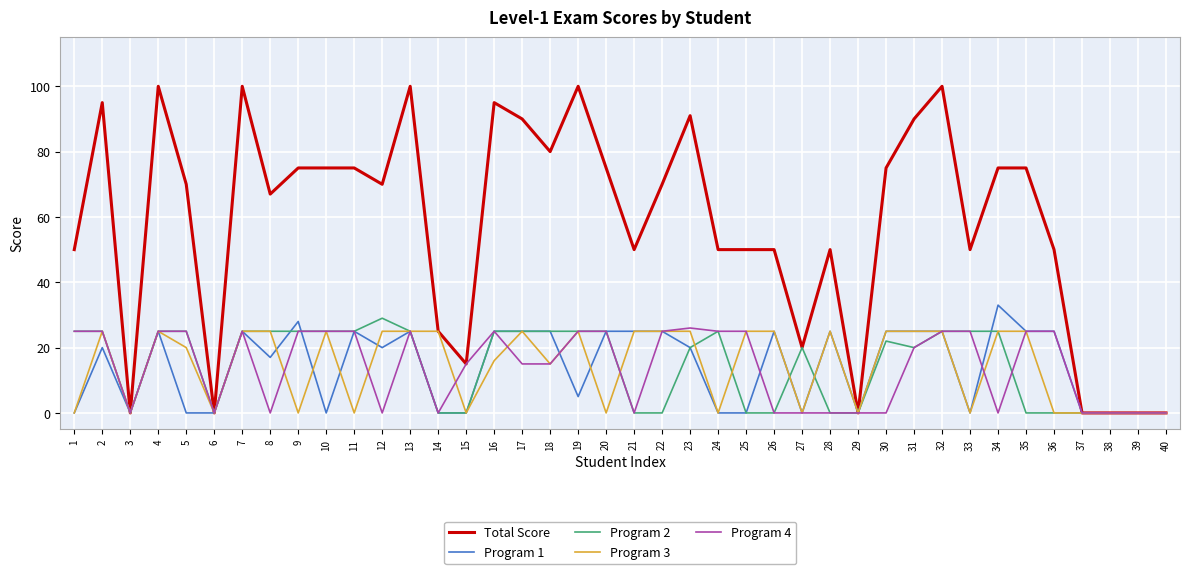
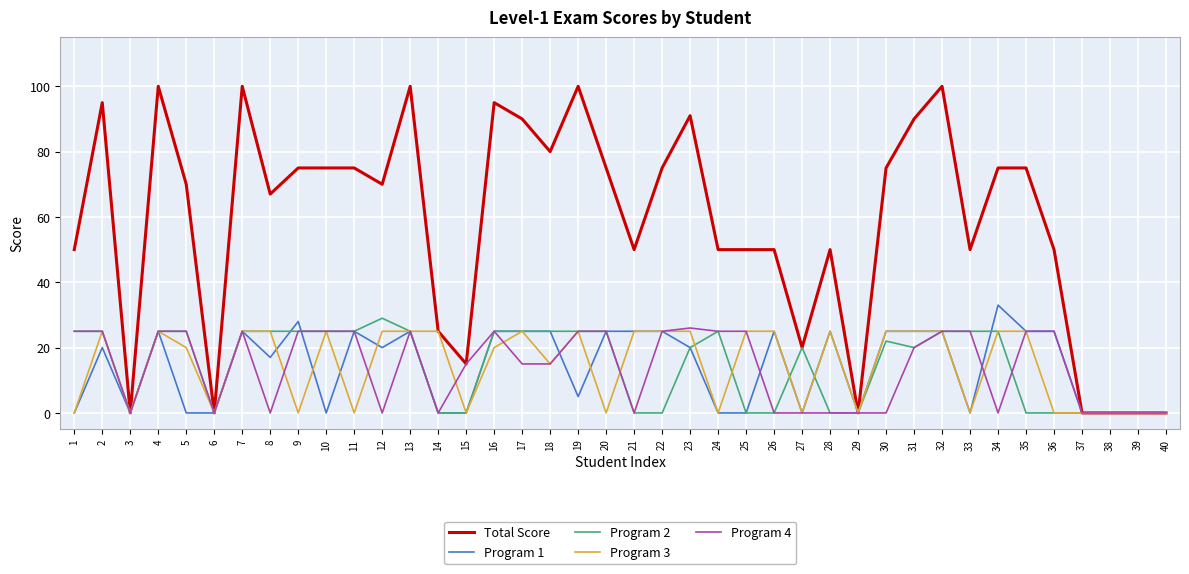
Program 3, 16: 16 -> 20
Total Score, 22: 70 -> 75
